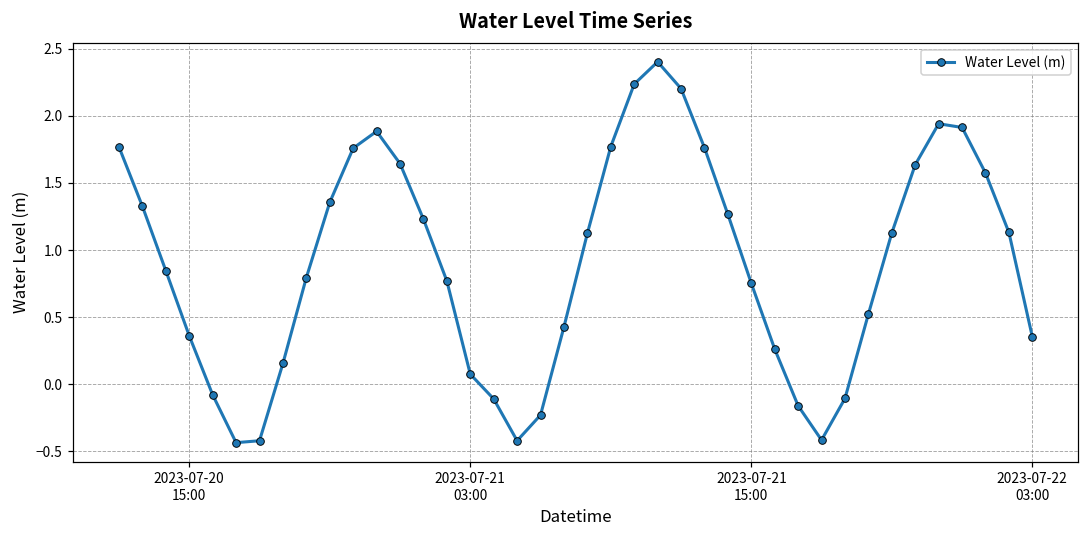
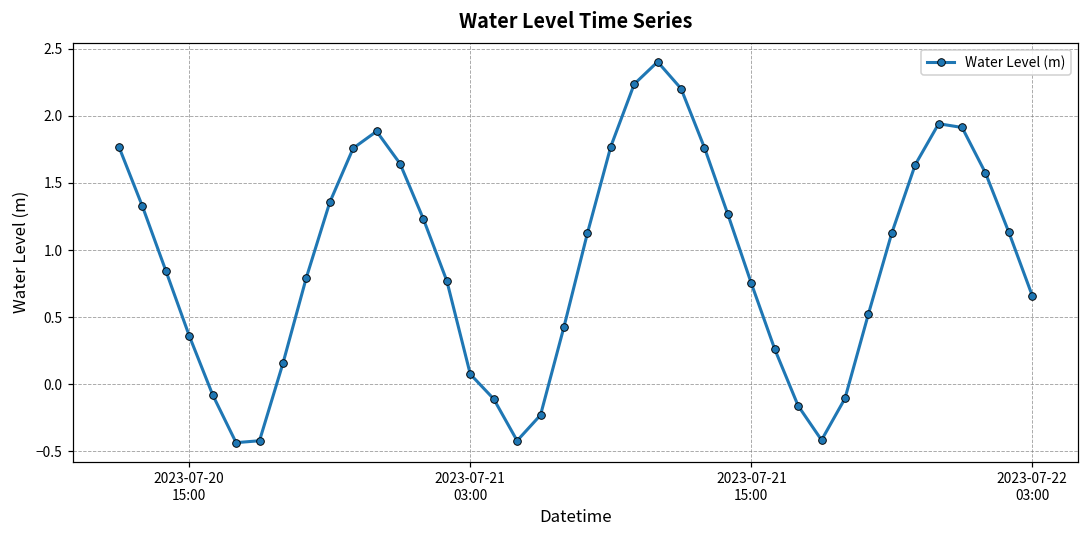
2023-07-22 03:00: 0.35 -> 0.66
